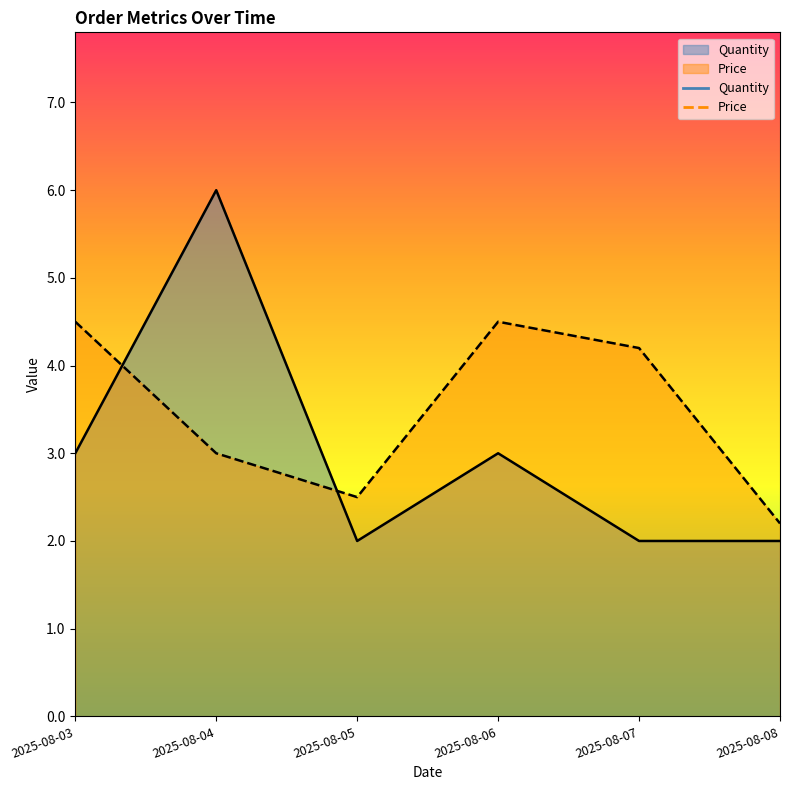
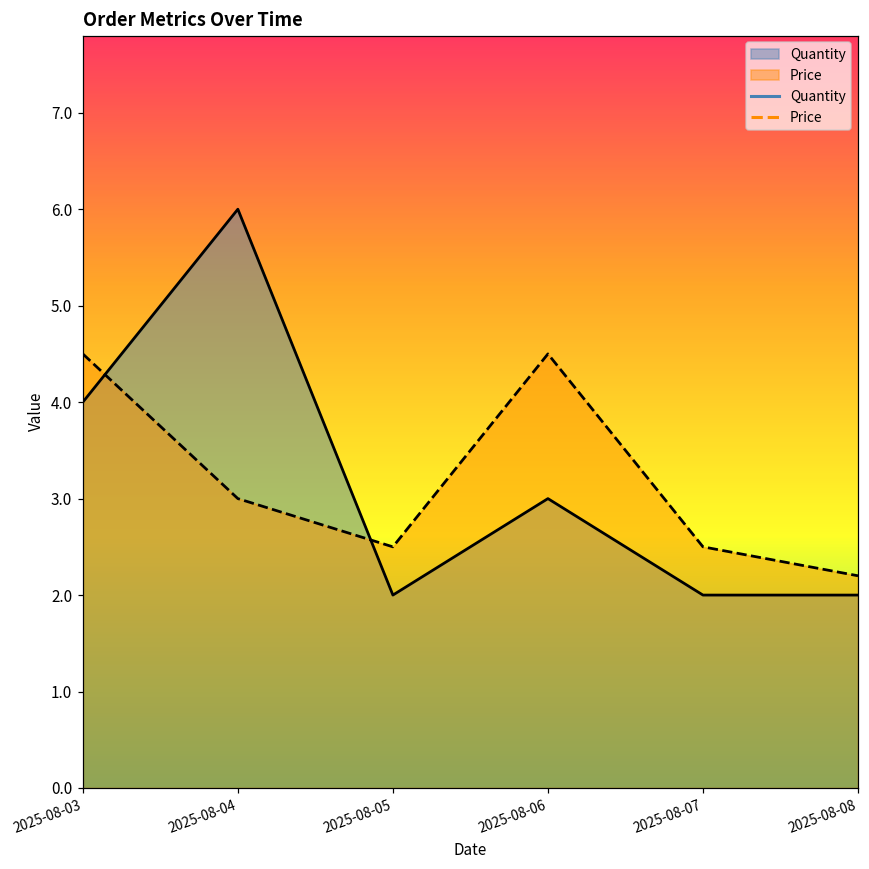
Quantity, 2025-08-03: 3 -> 4
Price, 2025-08-07: 4.2 -> 2.5
